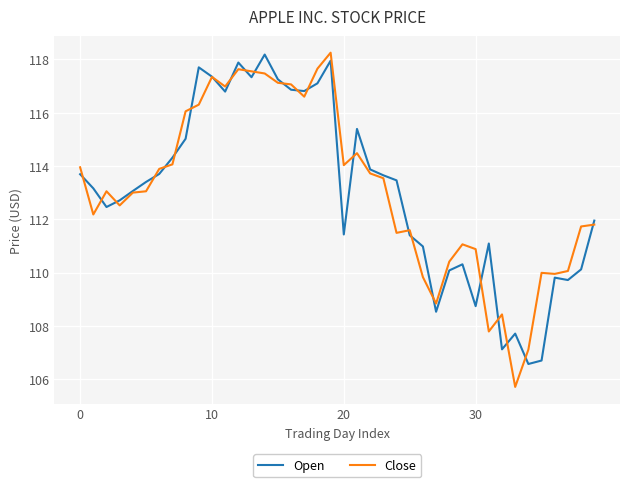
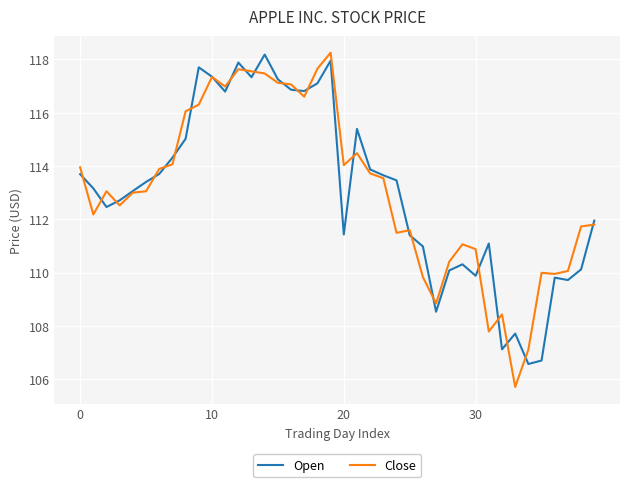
Open, 30: 108.7 -> 109.9
